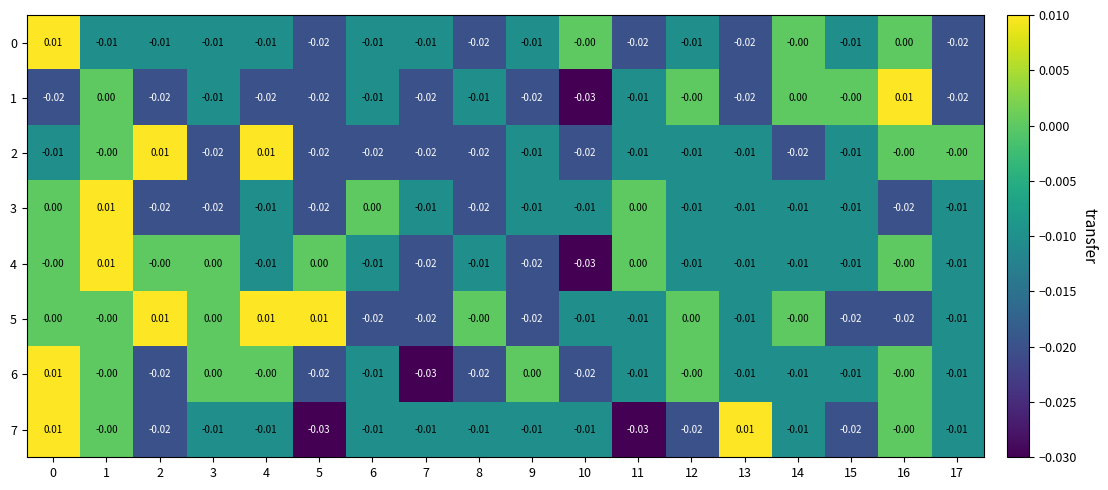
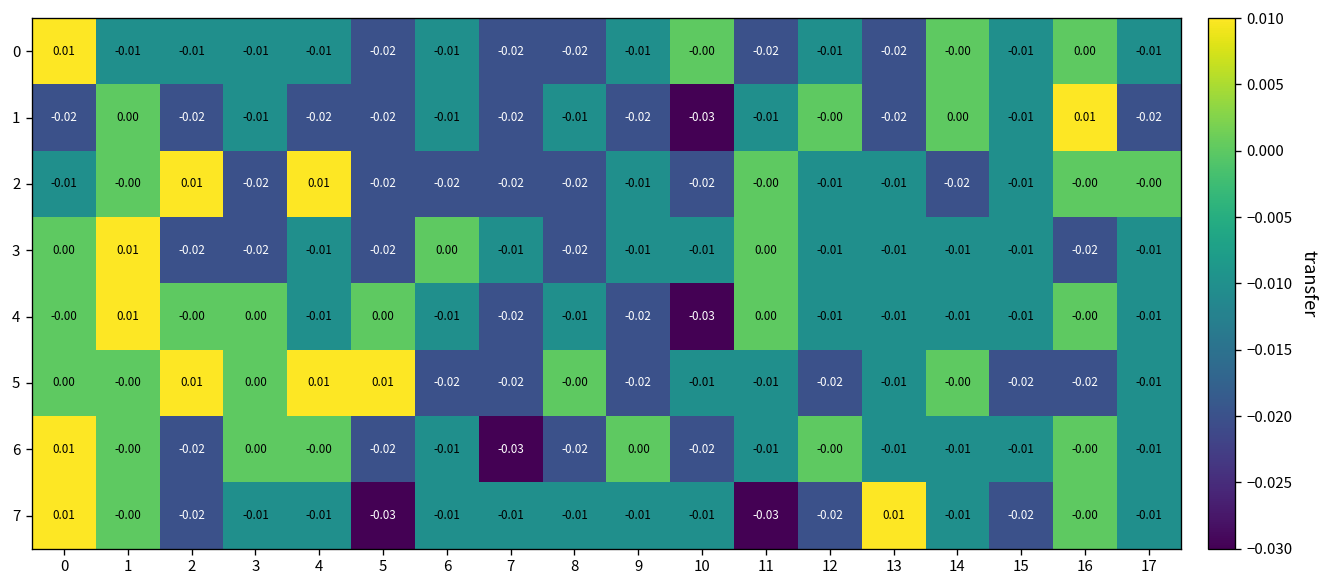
0, 7: -0.01 -> -0.02
0, 17: -0.02 -> -0.01
1, 15: -0.00 -> -0.01
2, 11: -0.01 -> -0.00
5, 12: 0.00 -> -0.02
